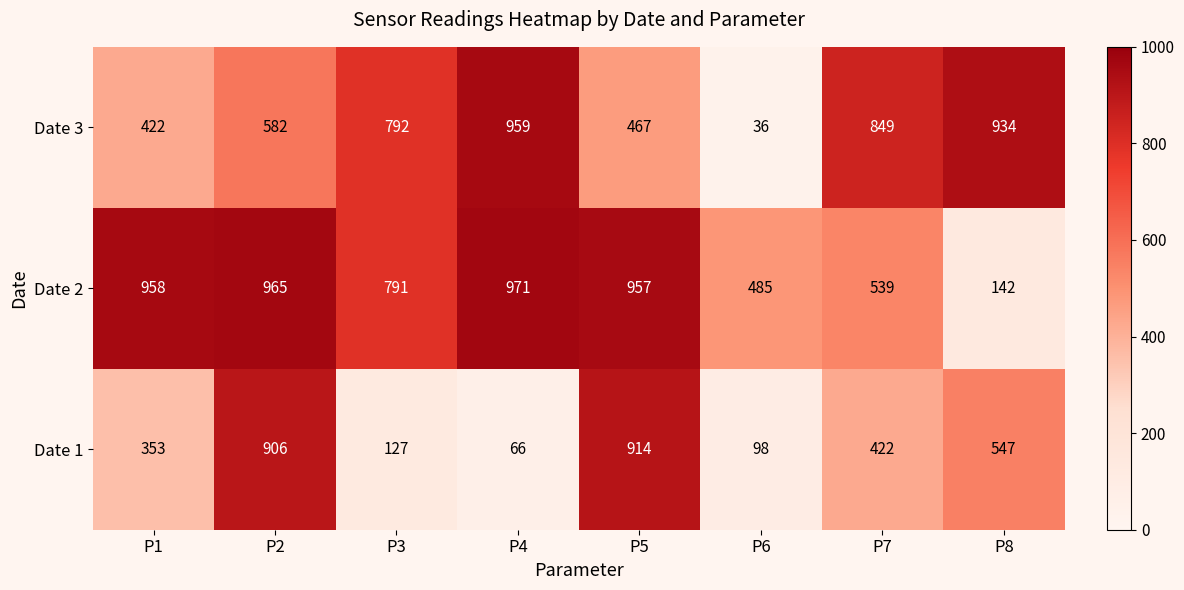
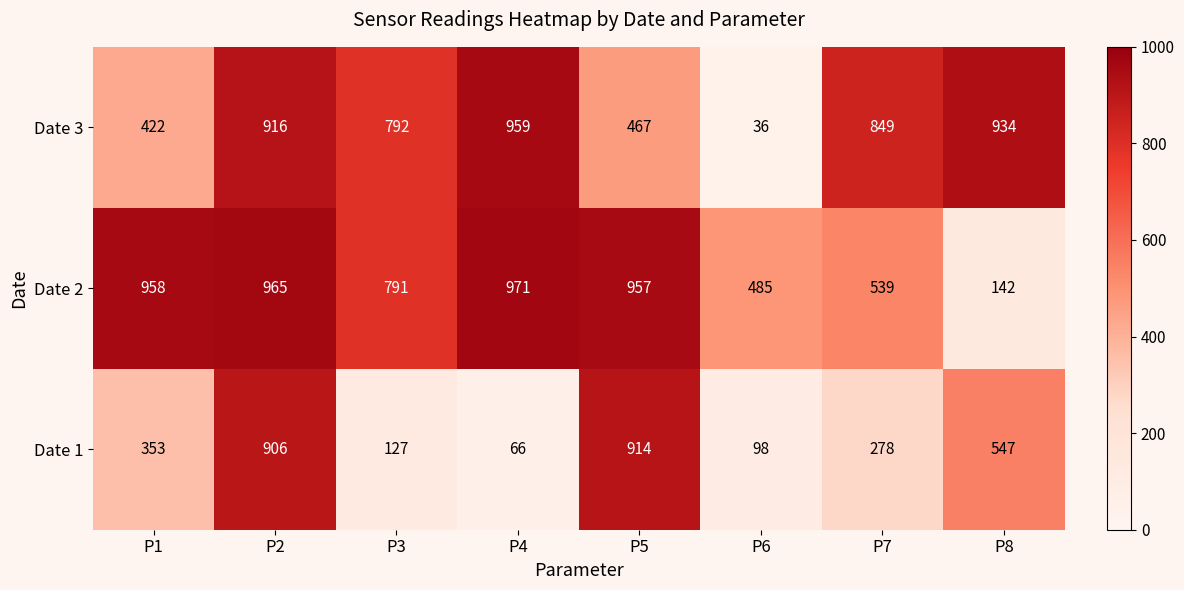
Date 3, P2: 582 -> 916
Date 1, P7: 422 -> 278
